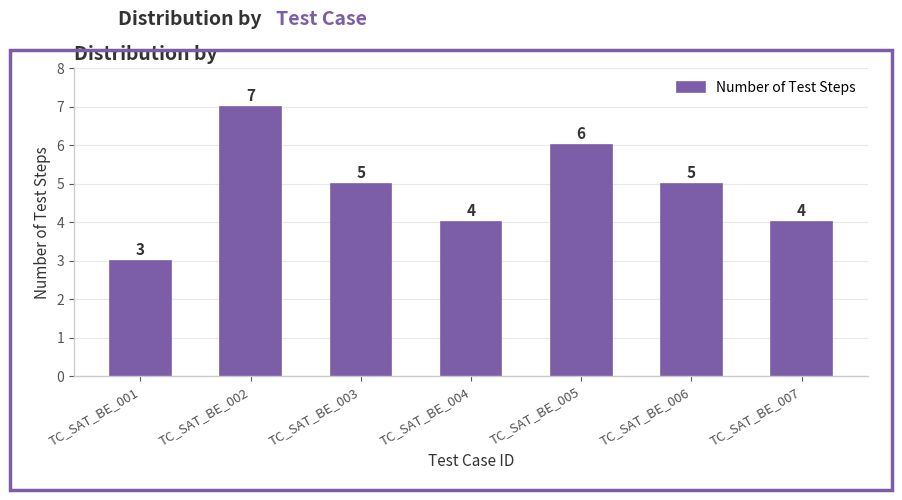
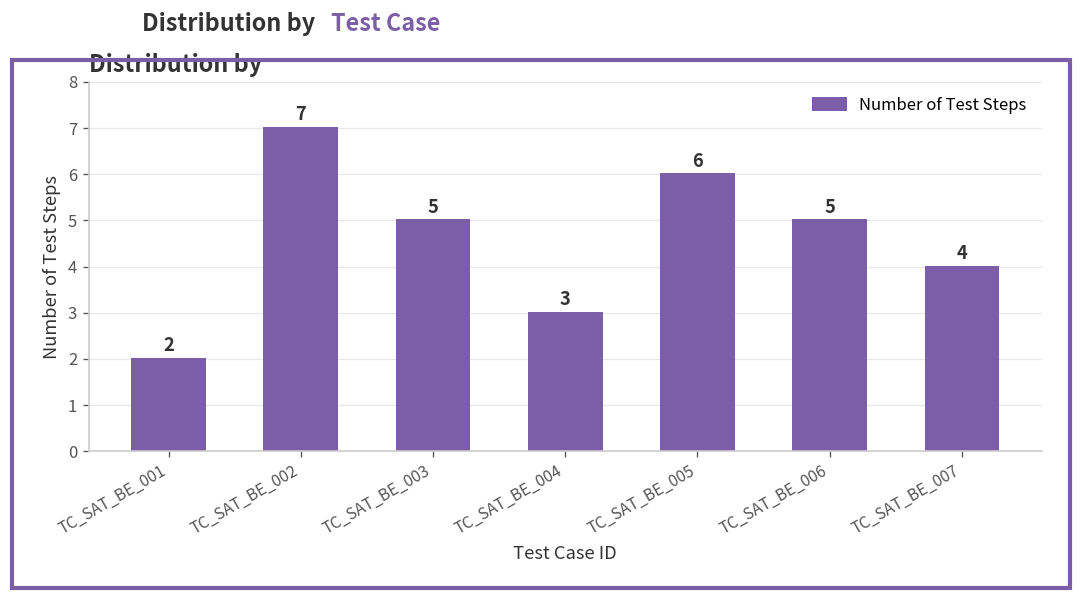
TC_SAT_BE_001: 3 -> 2
TC_SAT_BE_004: 4 -> 3
